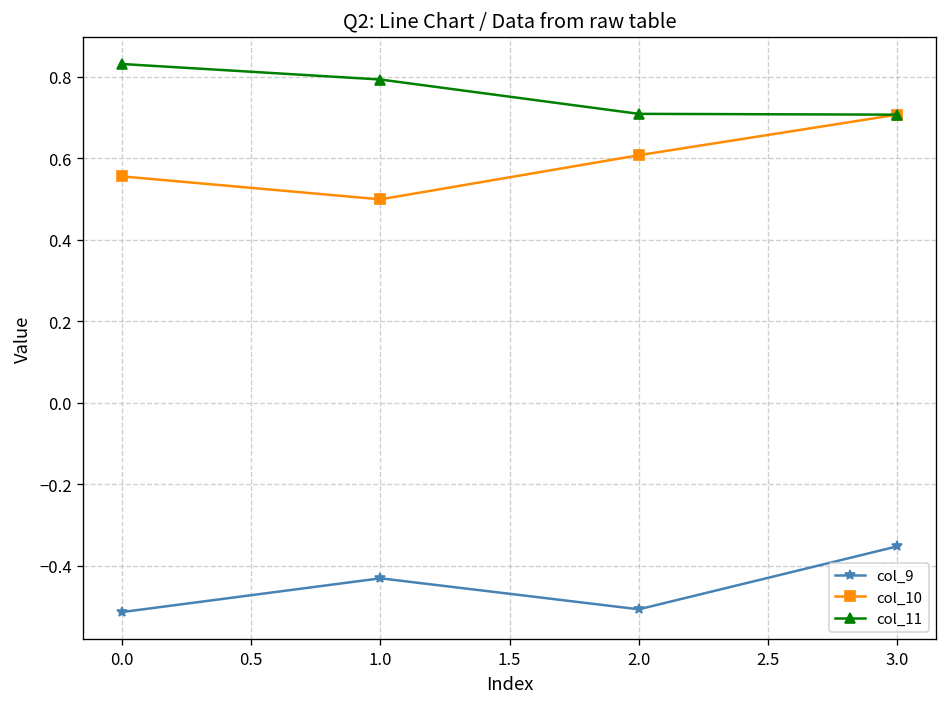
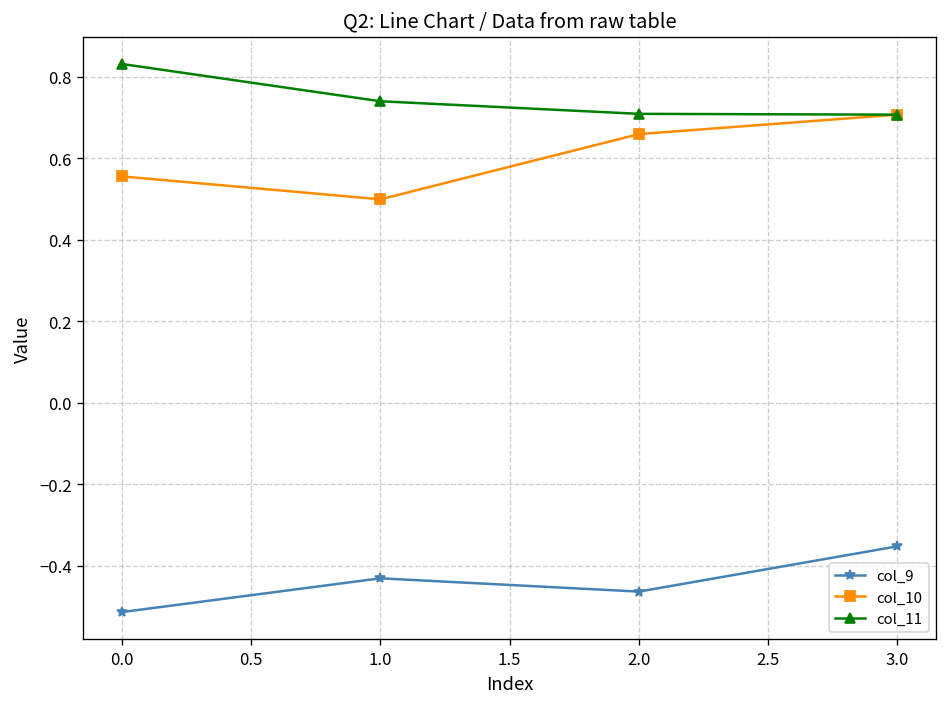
col_11, 1.0: 0.79 -> 0.74
col_9, 2.0: -0.51 -> -0.46
col_10, 2.0: 0.61 -> 0.66
